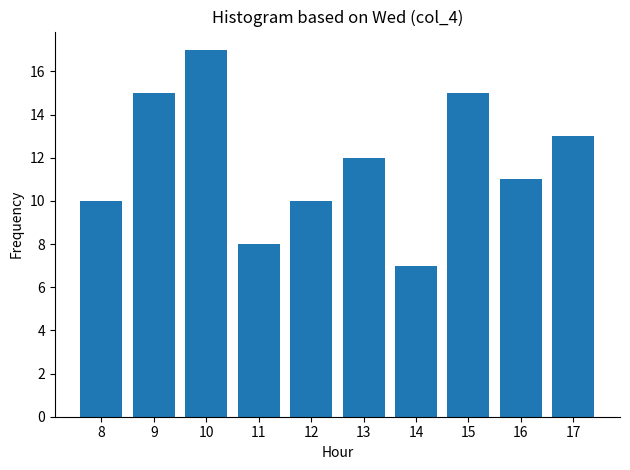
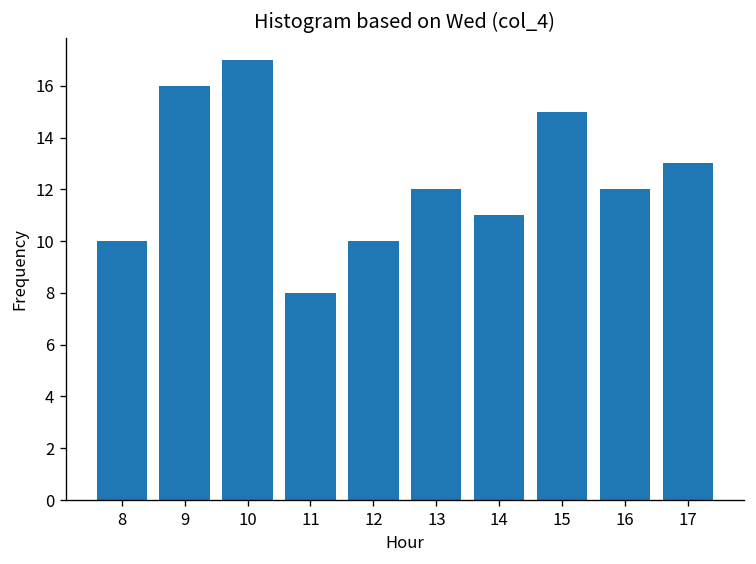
9: 15 -> 16
14: 7 -> 11
16: 11 -> 12
